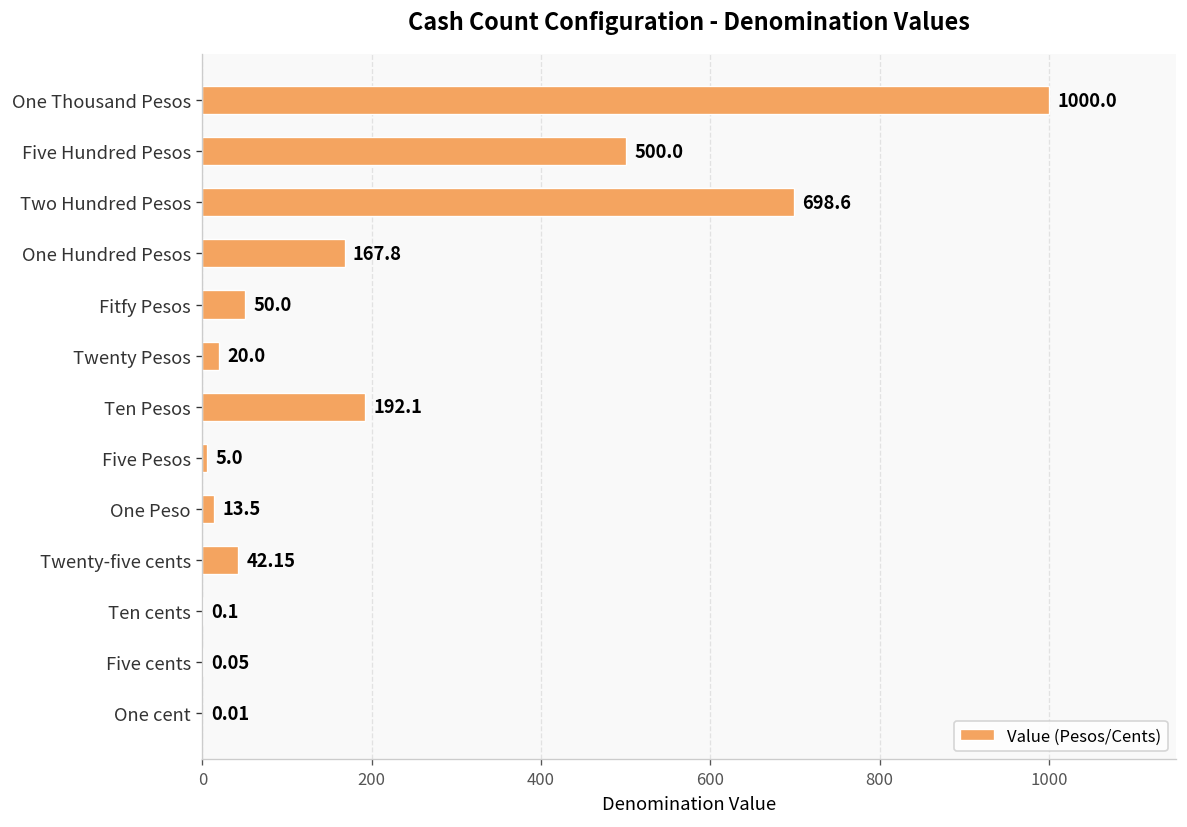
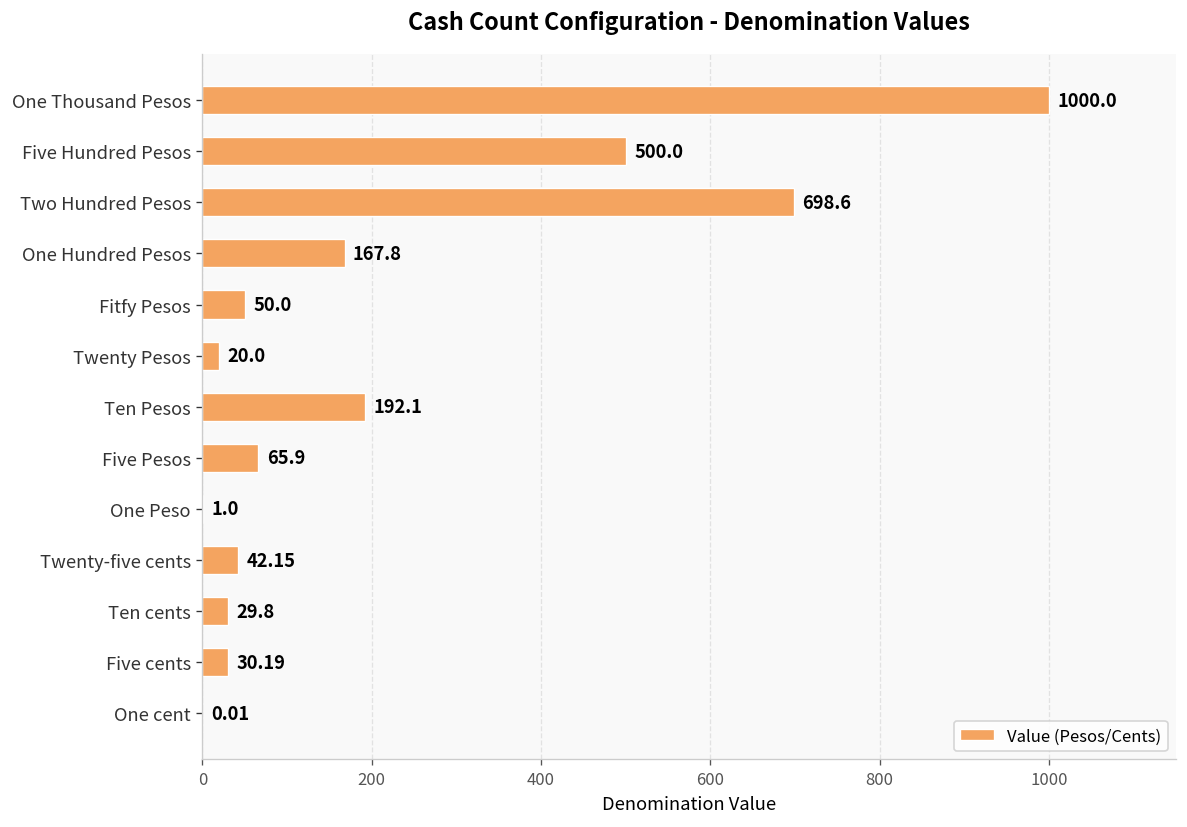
Five Pesos: 5.0 -> 65.9
One Peso: 13.5 -> 1.0
Ten cents: 0.1 -> 29.8
Five cents: 0.05 -> 30.19
